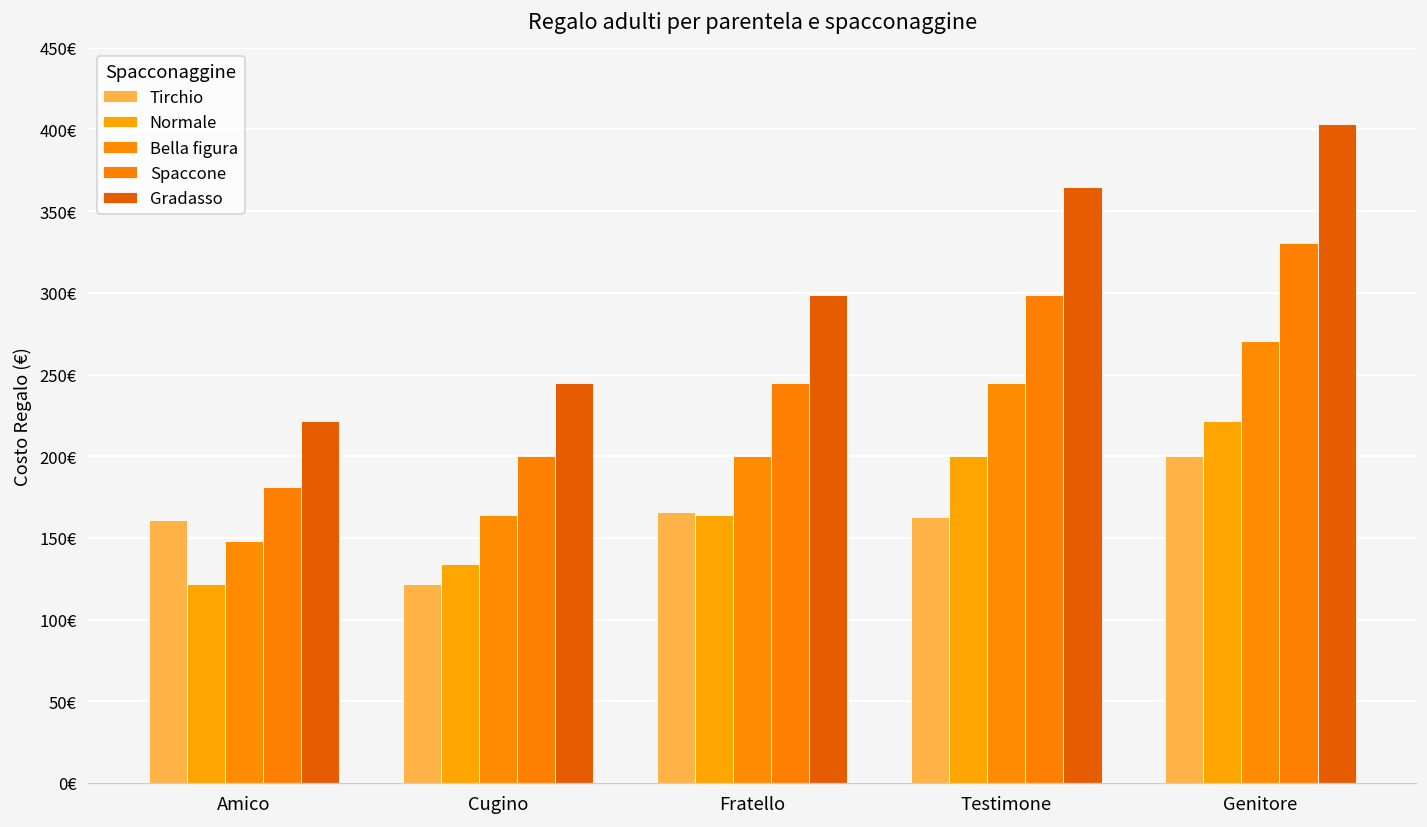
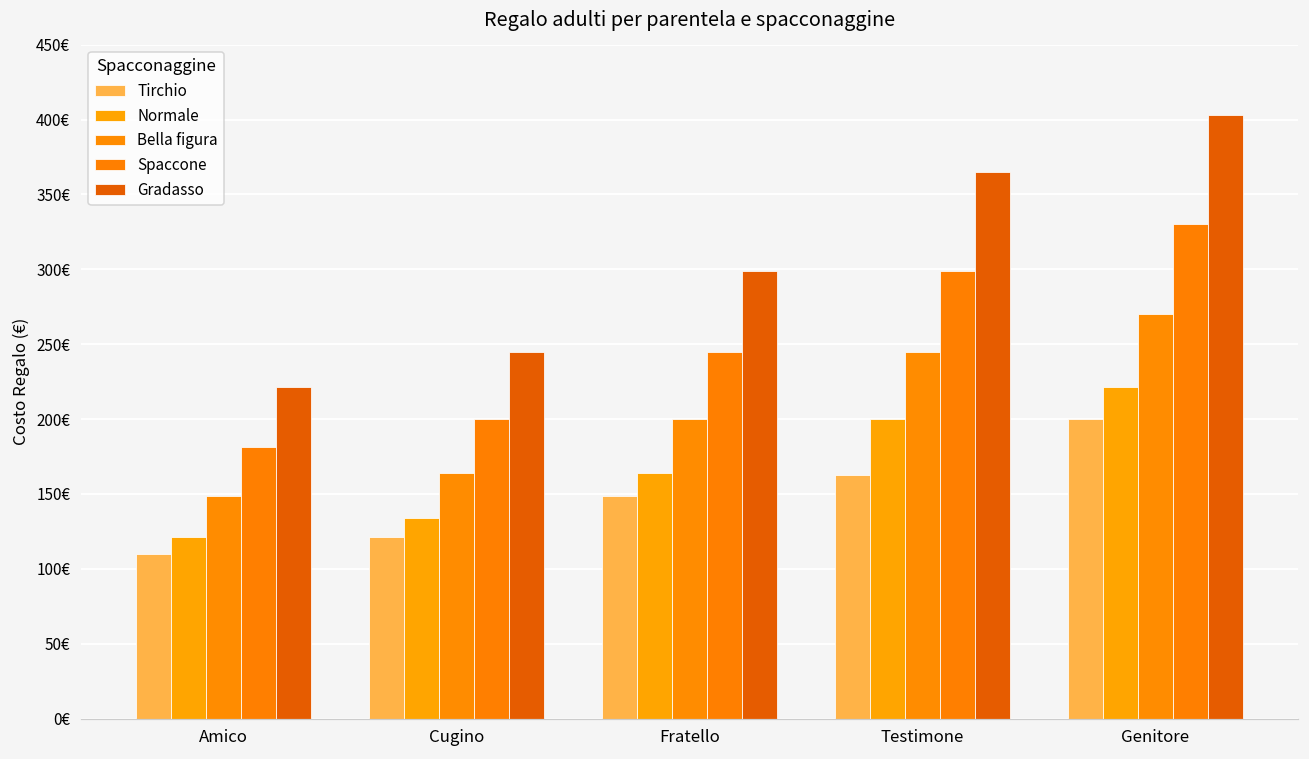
Tirchio, Amico: 161€ -> 110€
Tirchio, Fratello: 166€ -> 148€
